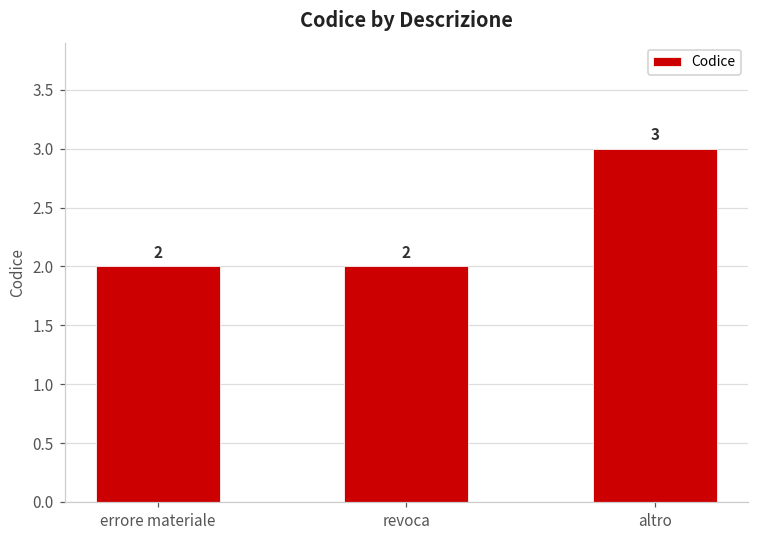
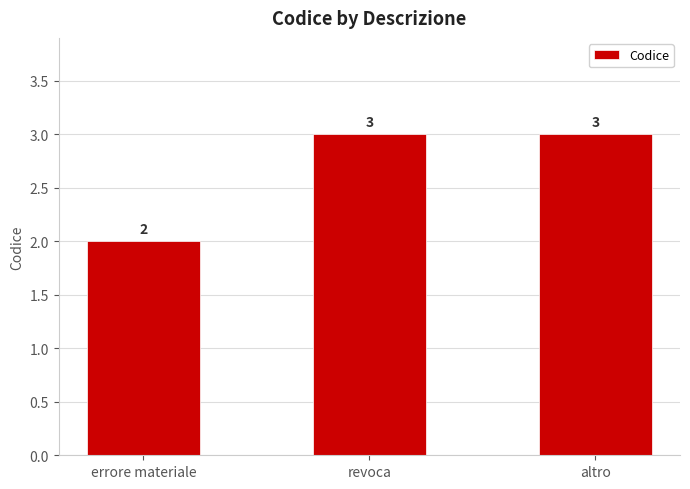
revoca: 2 -> 3
